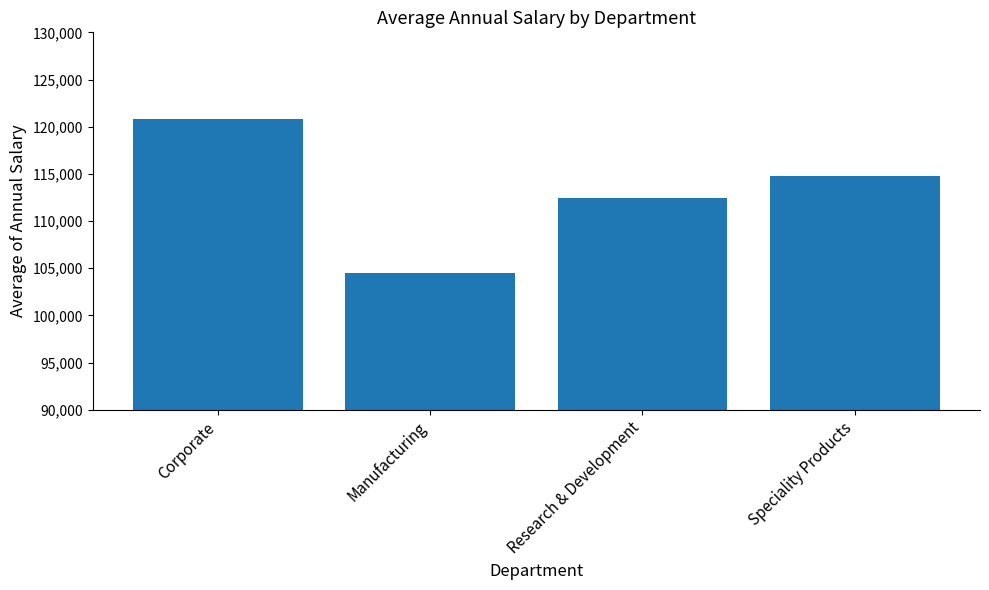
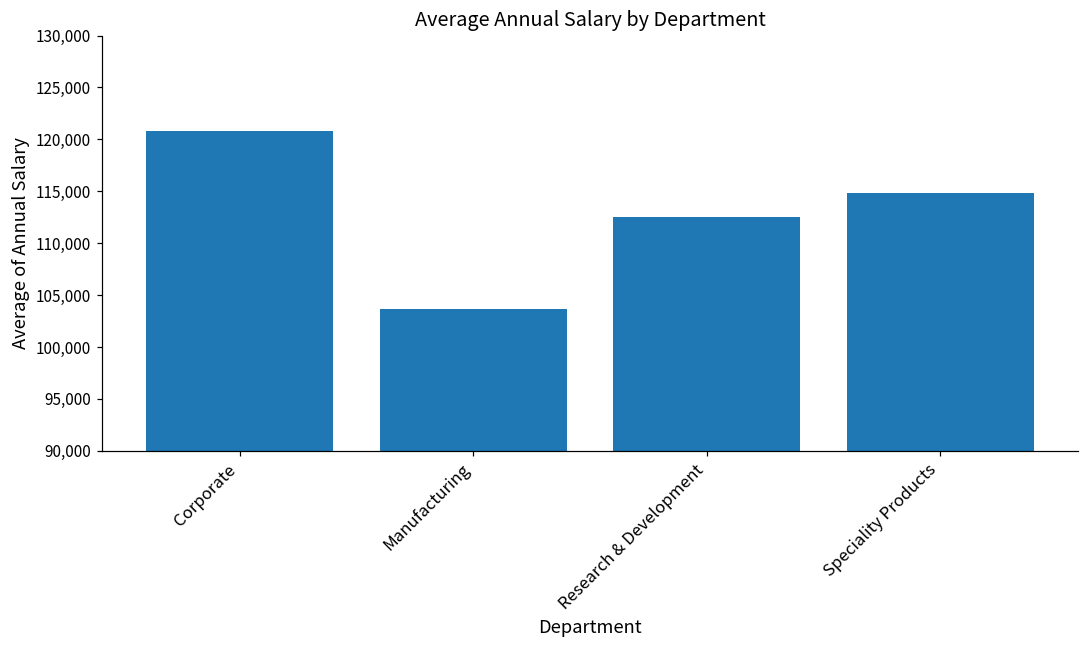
Manufacturing: 105,000 -> 104,000
